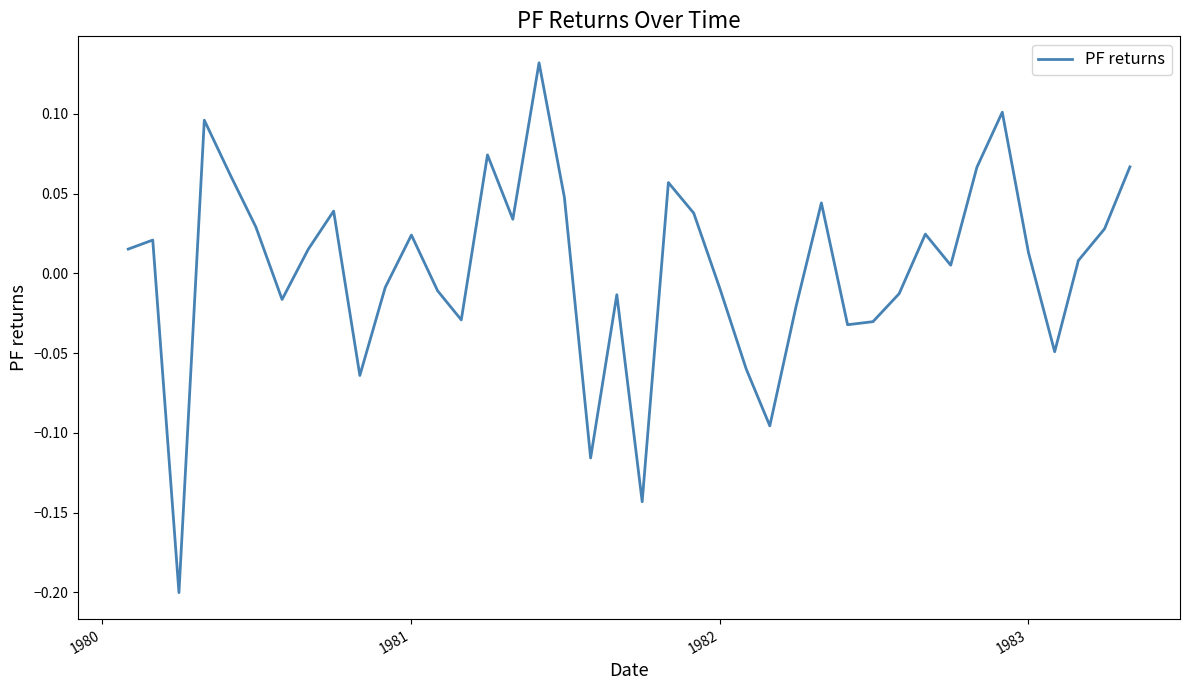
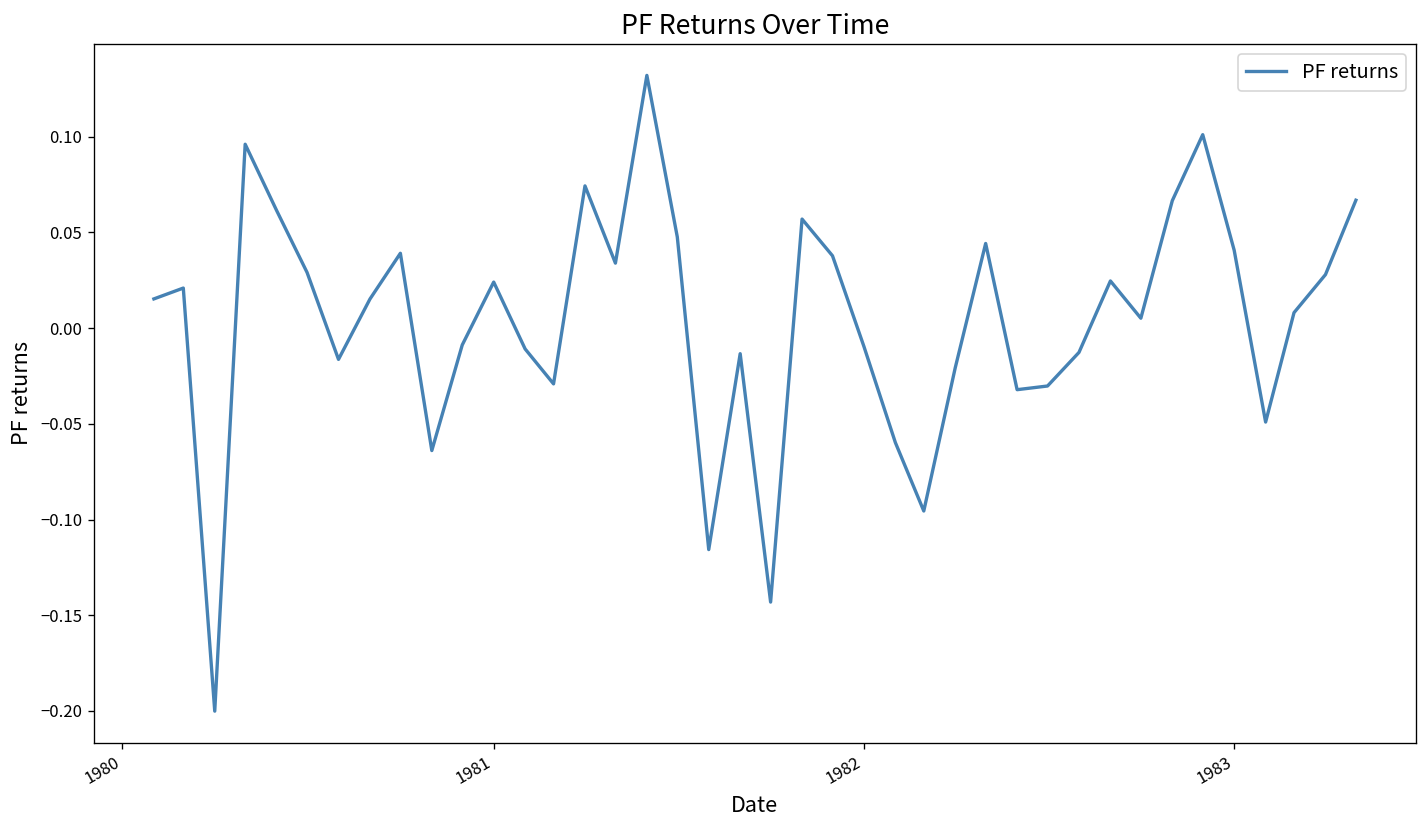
1983: 0.013 -> 0.041
